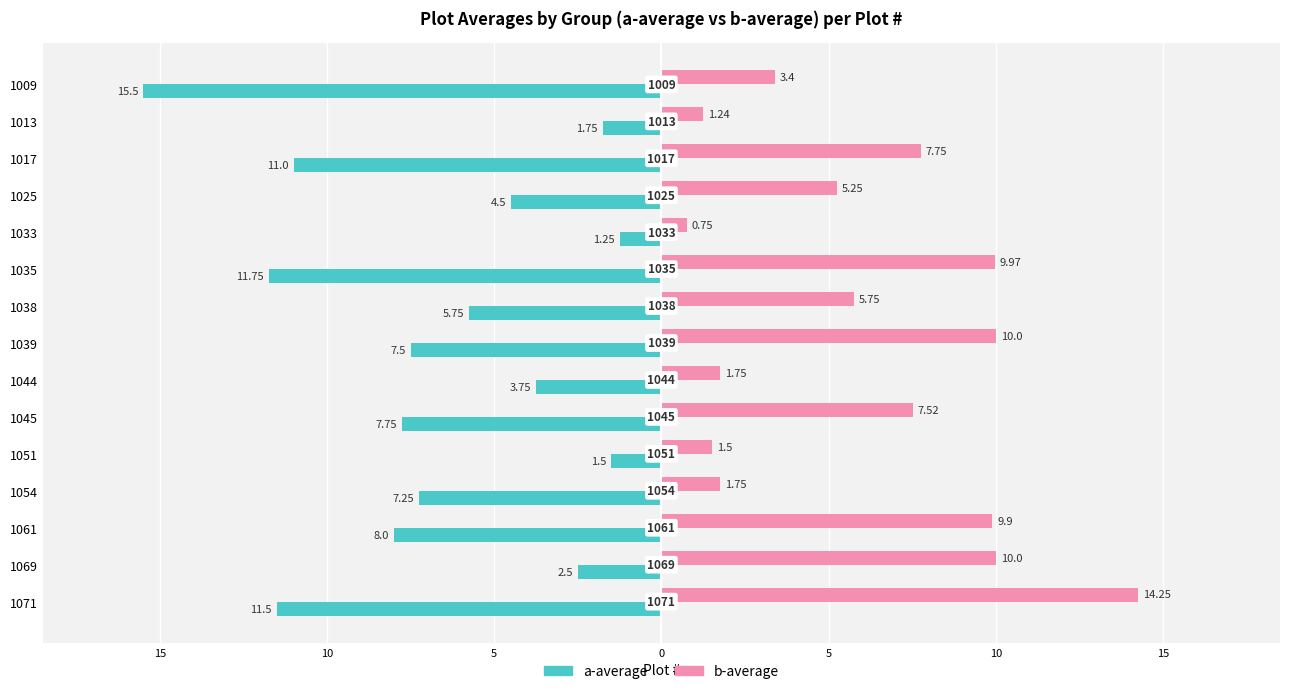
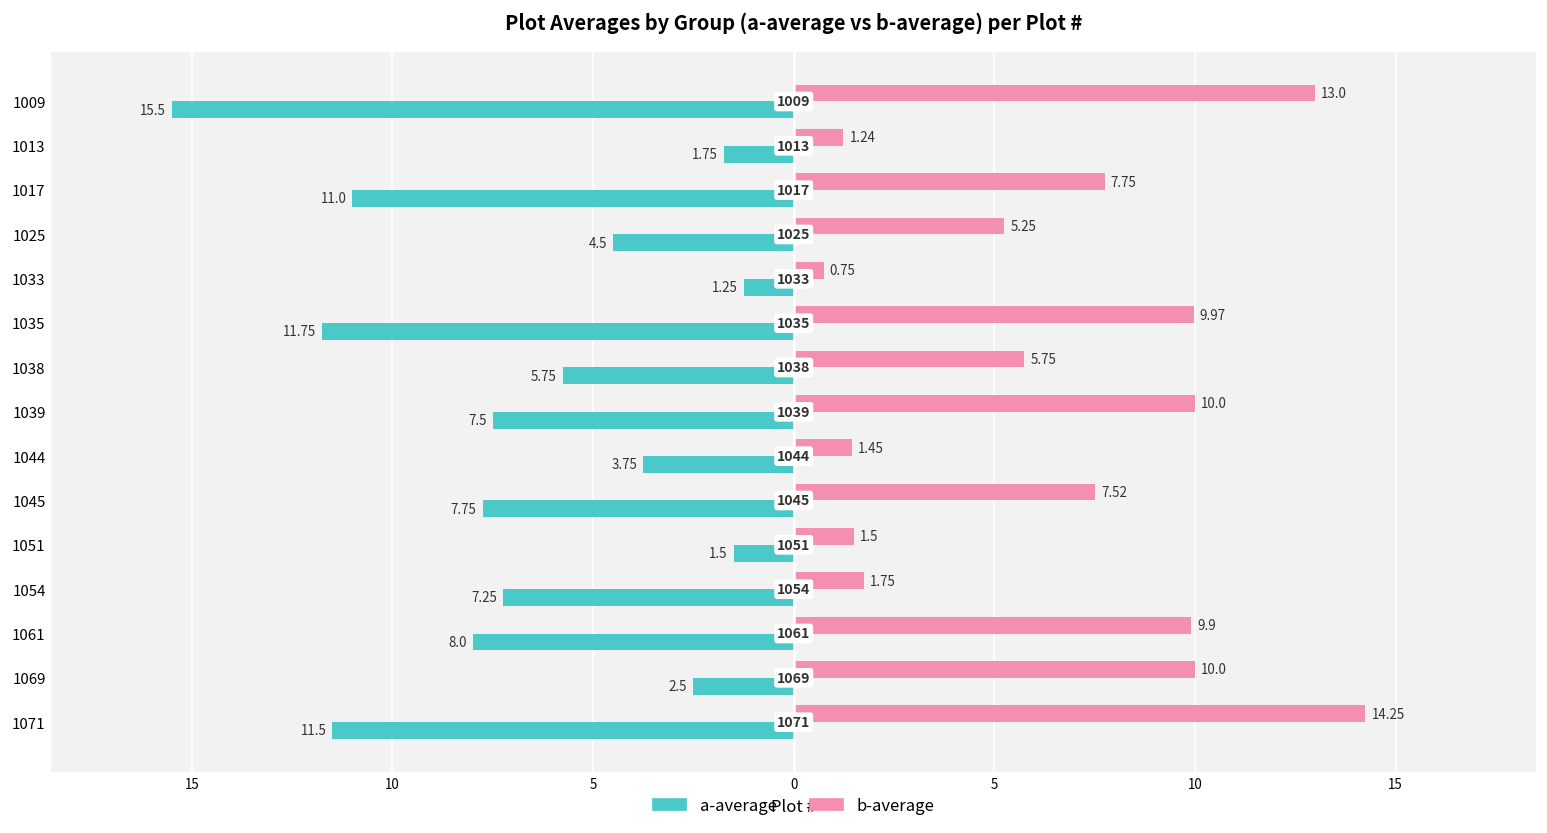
b-average, 1009: 3.4 -> 13.0
b-average, 1044: 1.75 -> 1.45
